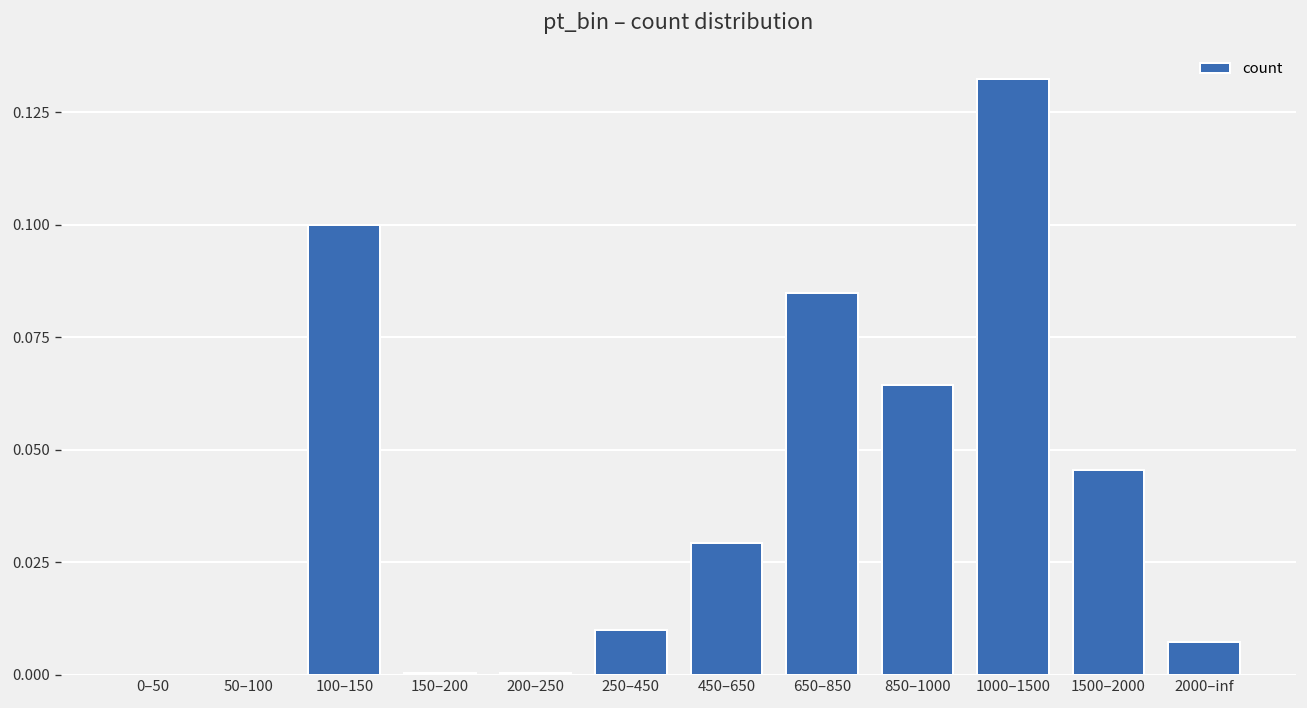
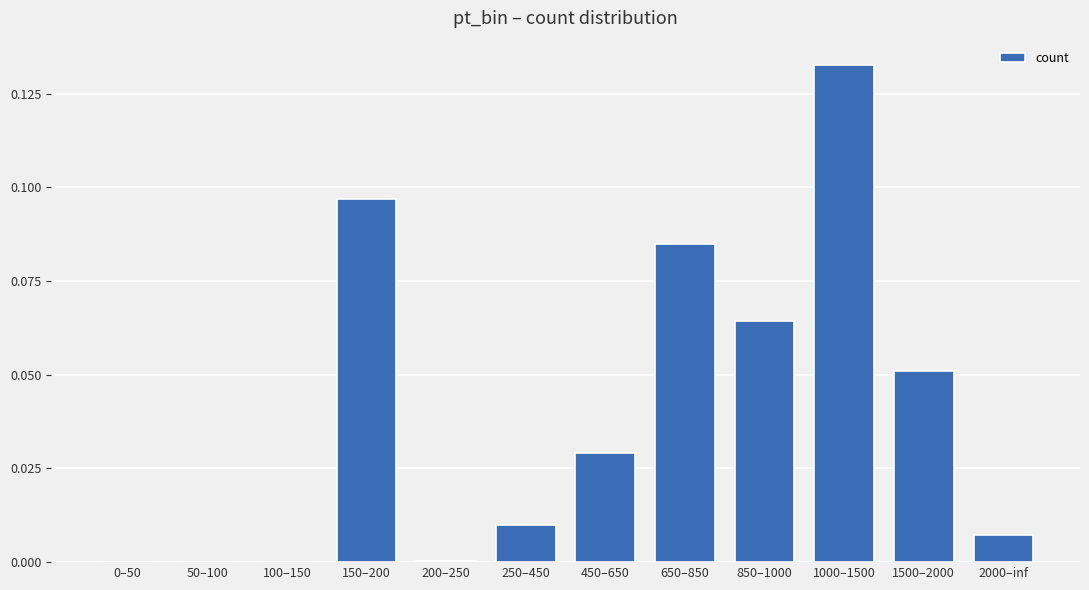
100–150: 0.1 -> 0.0
150–200: 0.000 -> 0.097
1500–2000: 0.045 -> 0.051
